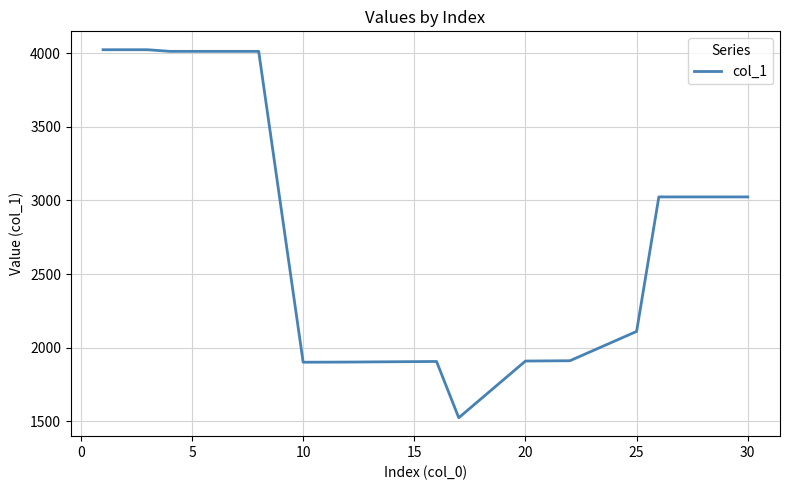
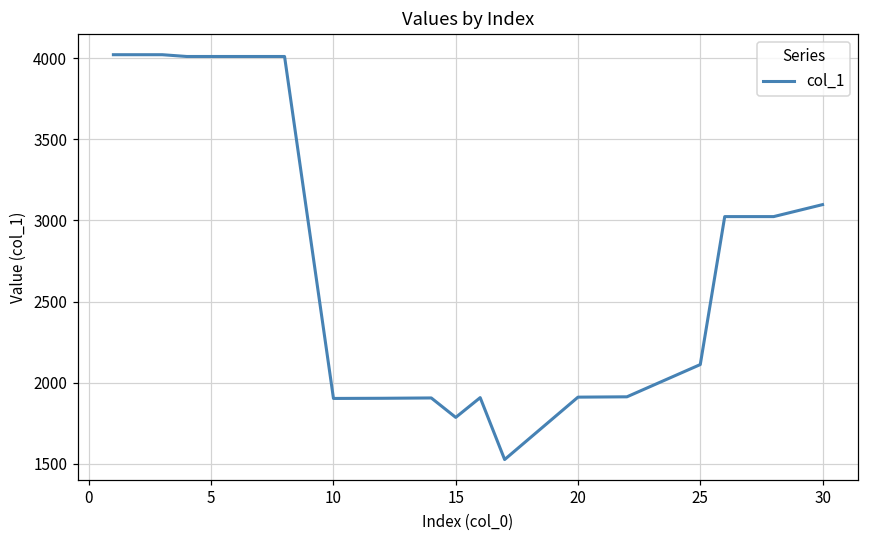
15: 1910 -> 1790
30: 3020 -> 3100
